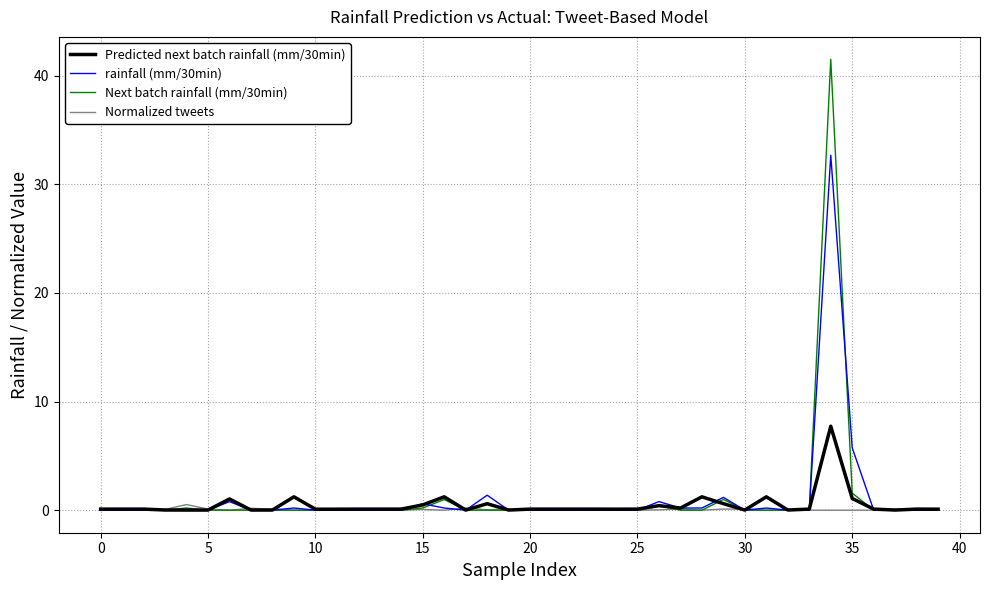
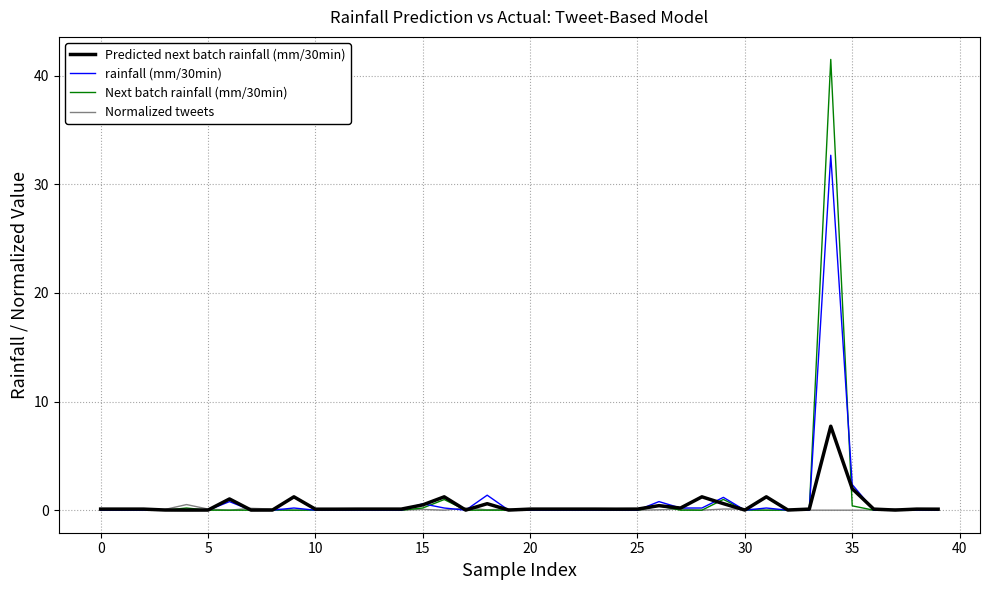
Predicted next batch rainfall (mm/30min), 35: 1.1 -> 2.0
rainfall (mm/30min), 35: 5.7 -> 2.4
Next batch rainfall (mm/30min), 35: 1.6 -> 0.4
